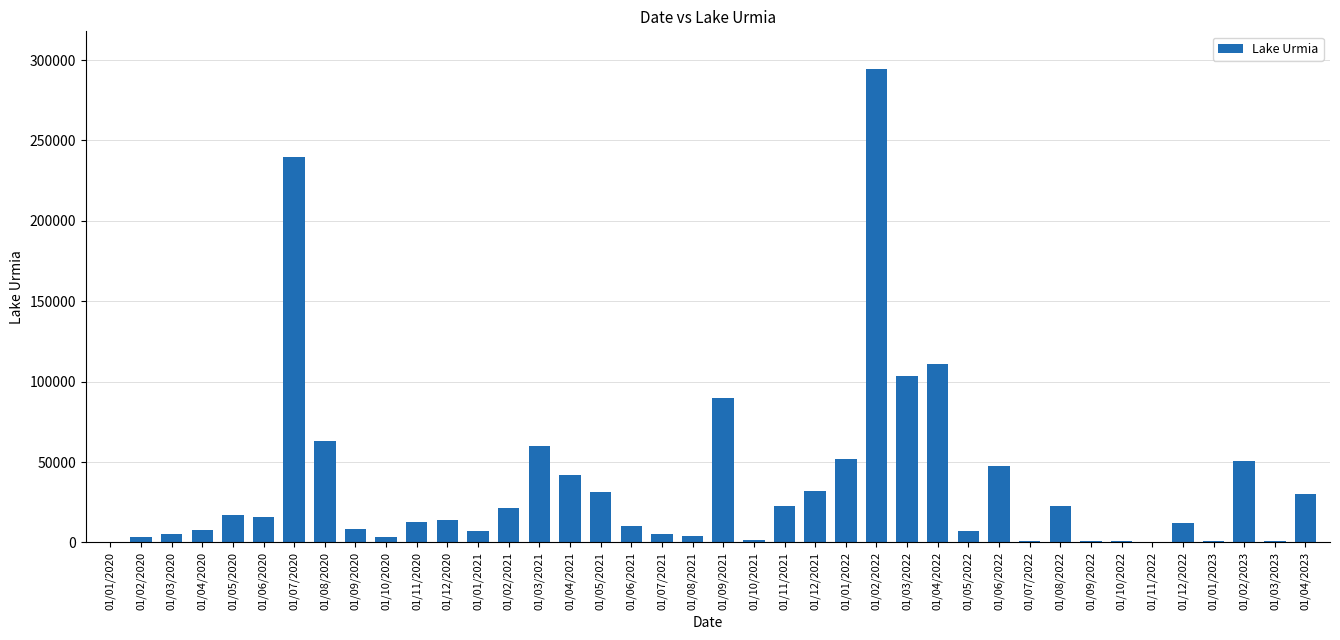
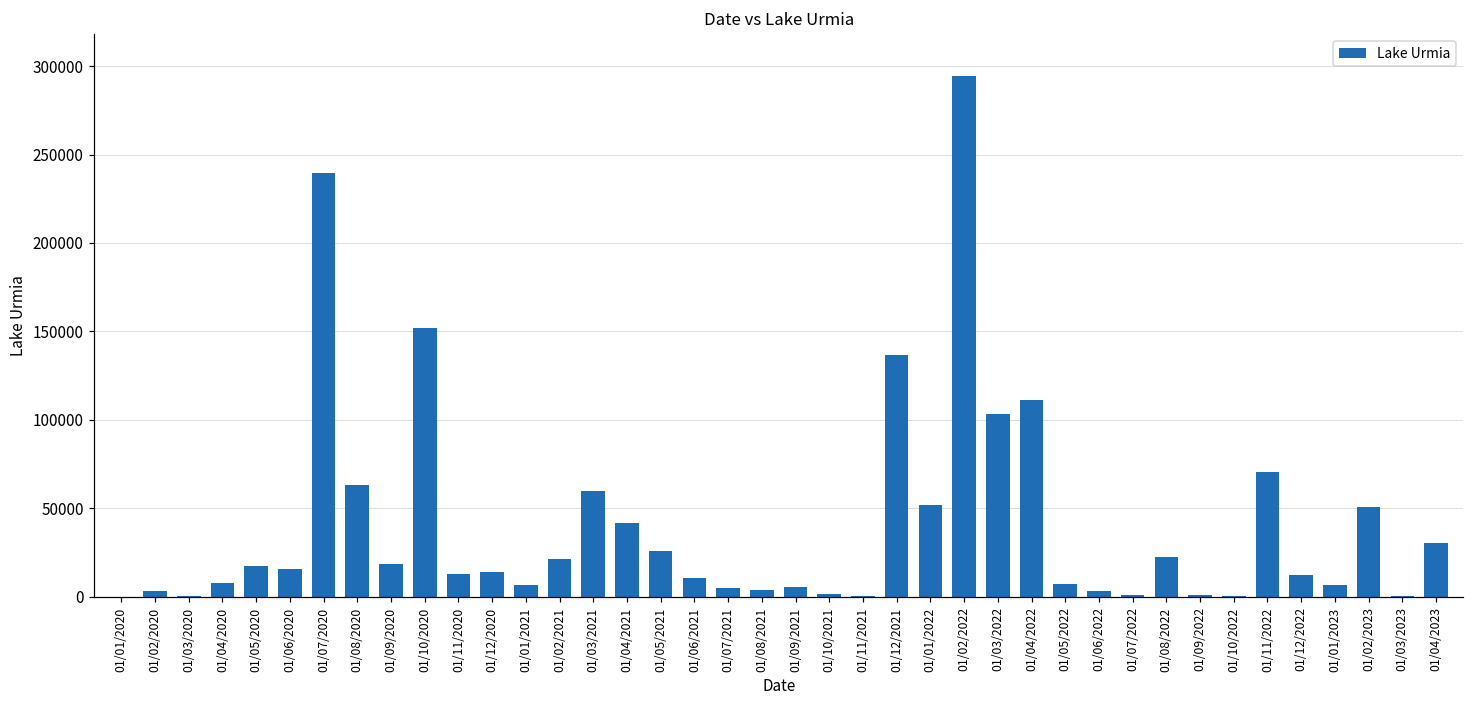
01/03/2020: 6000 -> 0
01/09/2020: 9000 -> 18000
01/10/2020: 3000 -> 152000
01/05/2021: 32000 -> 26000
01/09/2021: 90000 -> 6000
01/11/2021: 23000 -> 0
01/12/2021: 32000 -> 137000
01/06/2022: 47000 -> 3000
01/11/2022: 0 -> 71000
01/01/2023: 1000 -> 7000
